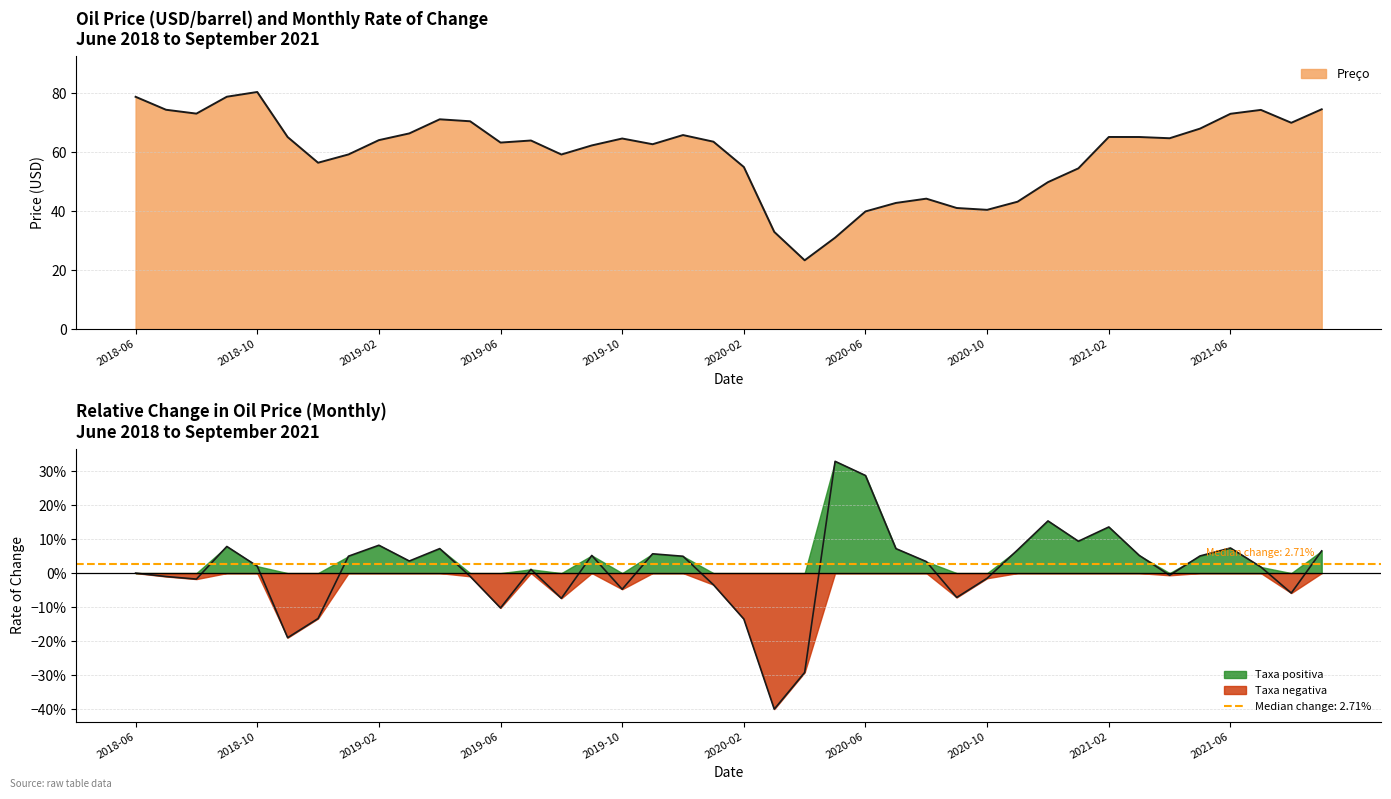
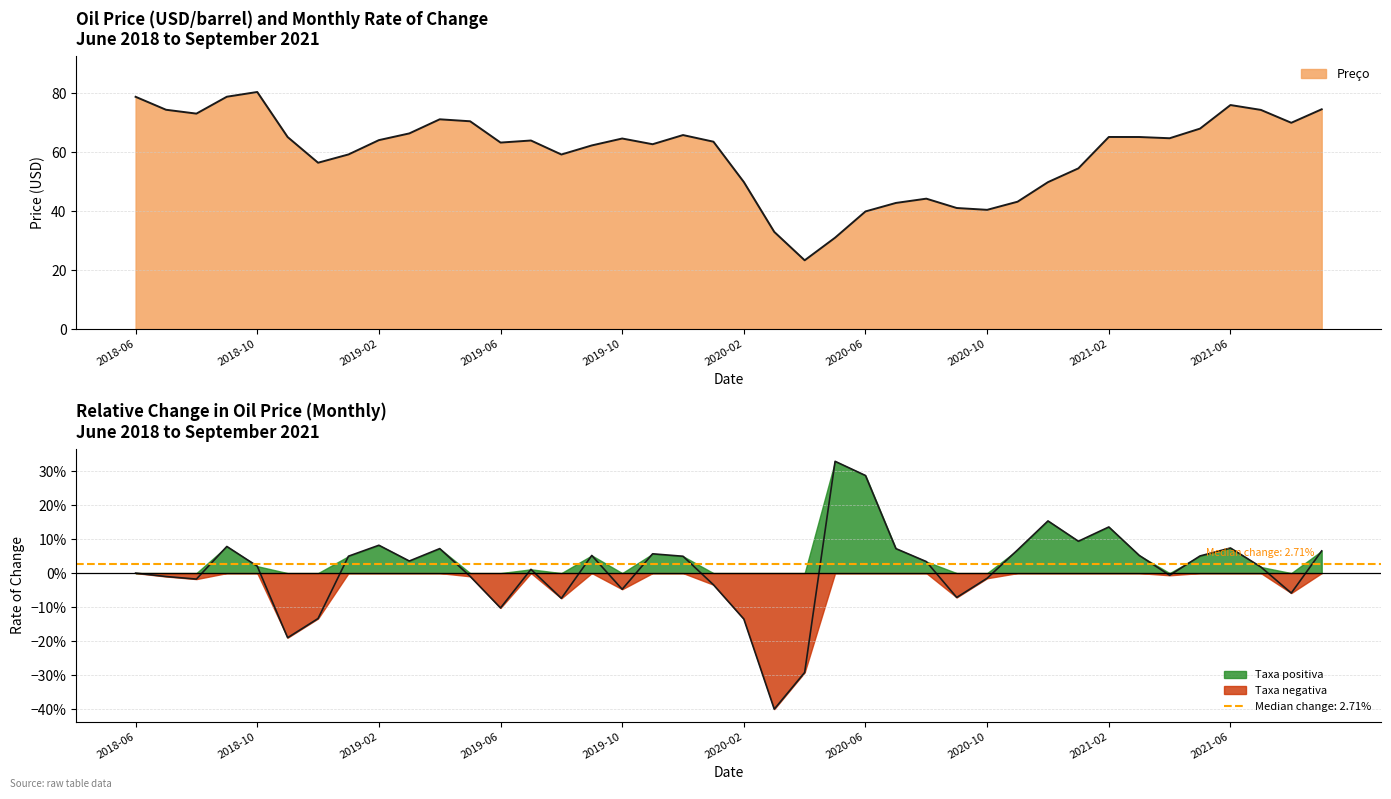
Oil Price (USD/barrel) and Monthly Rate of Change June 2018 to September 2021, 2020-02: 55 -> 50
Oil Price (USD/barrel) and Monthly Rate of Change June 2018 to September 2021, 2021-06: 73 -> 76
